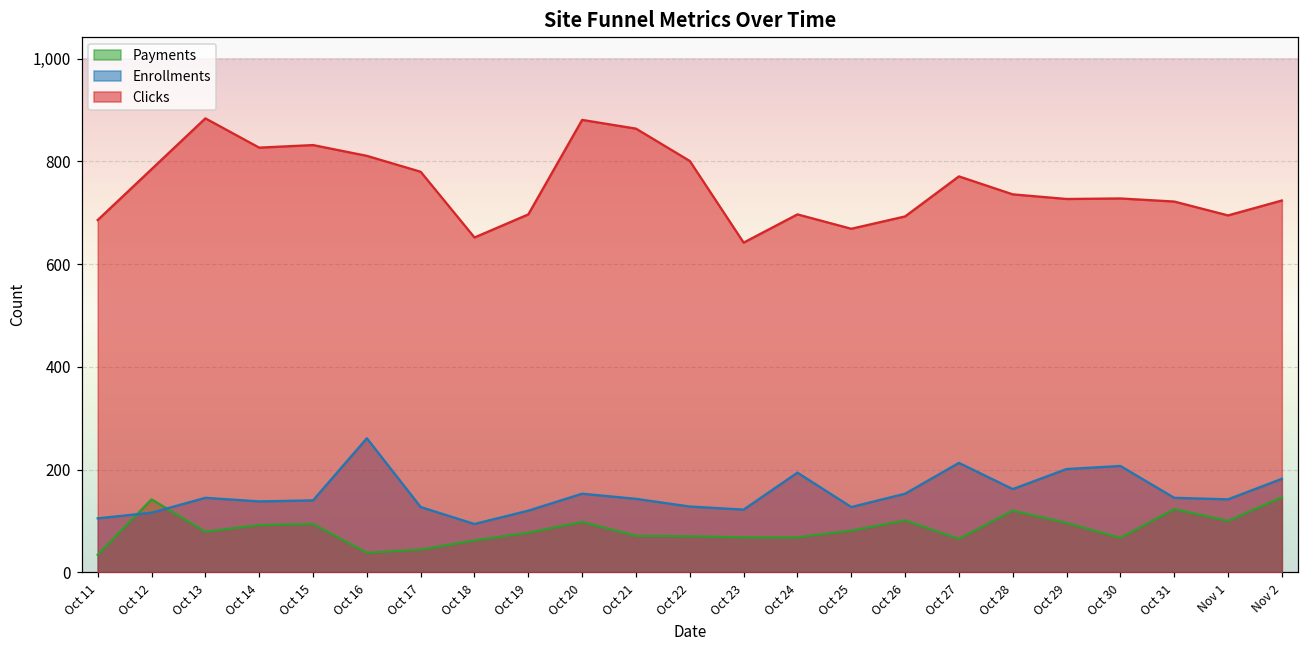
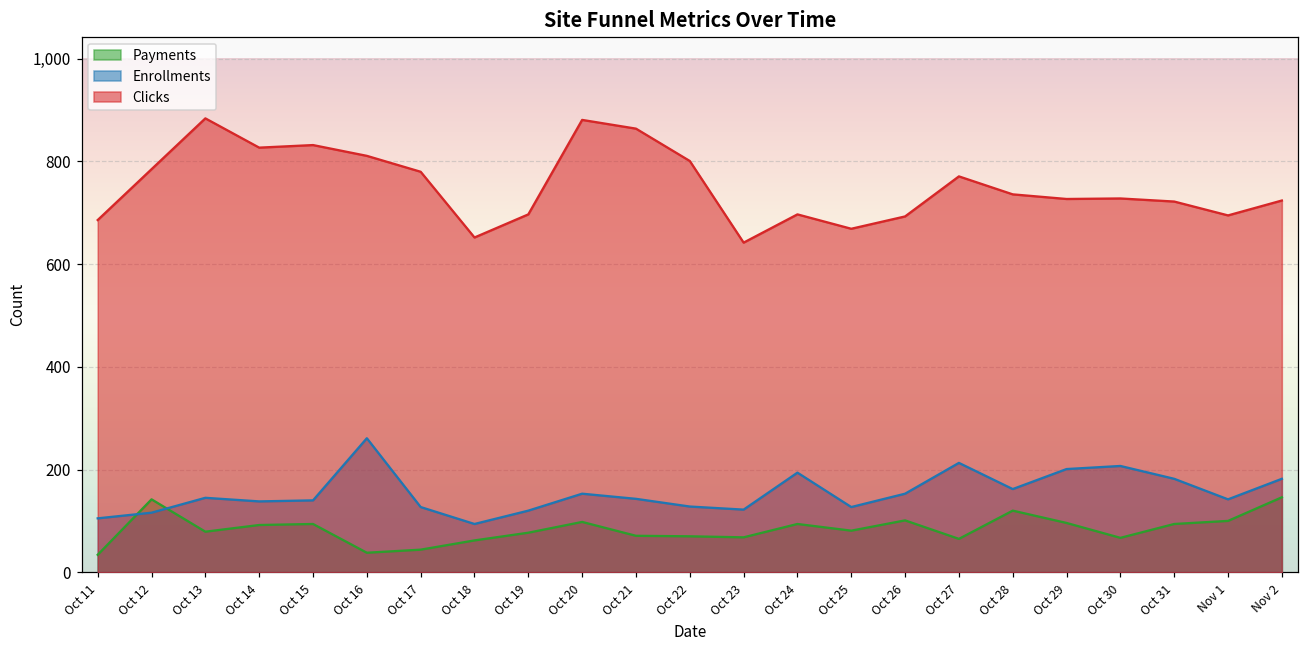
Payments, Oct 24: 70 -> 90
Payments, Oct 31: 120 -> 90
Enrollments, Oct 31: 150 -> 180
